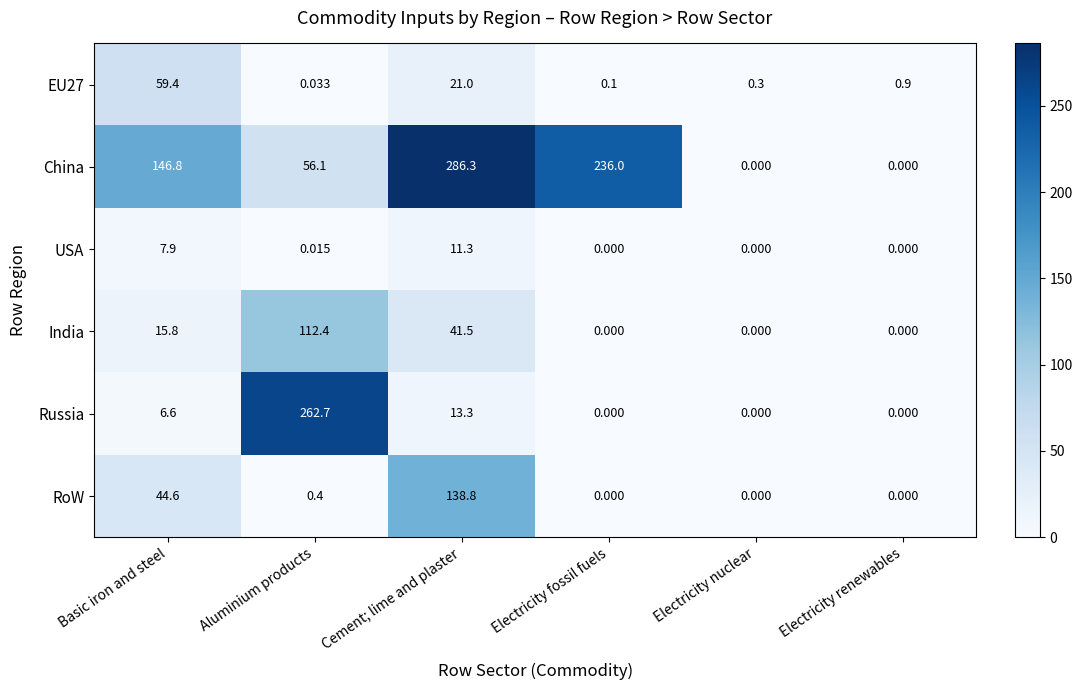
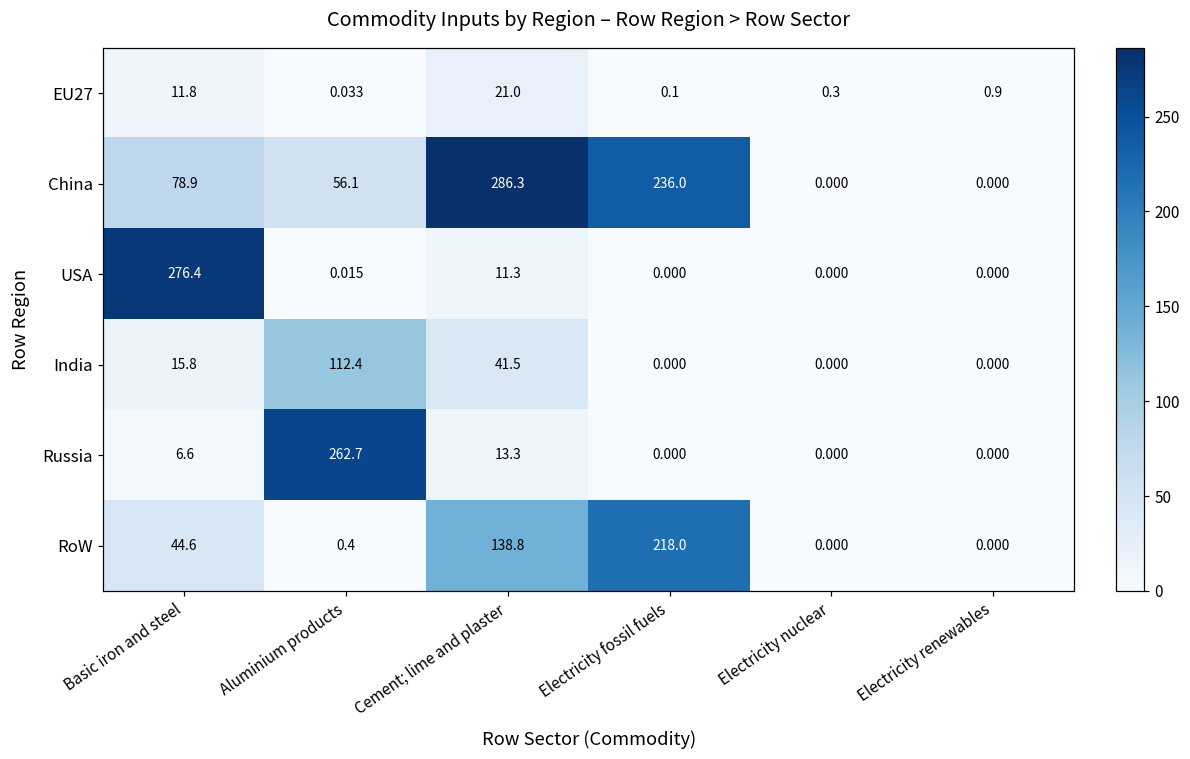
EU27, Basic iron and steel: 59.4 -> 11.8
China, Basic iron and steel: 146.8 -> 78.9
USA, Basic iron and steel: 7.9 -> 276.4
RoW, Electricity fossil fuels: 0.000 -> 218.0
